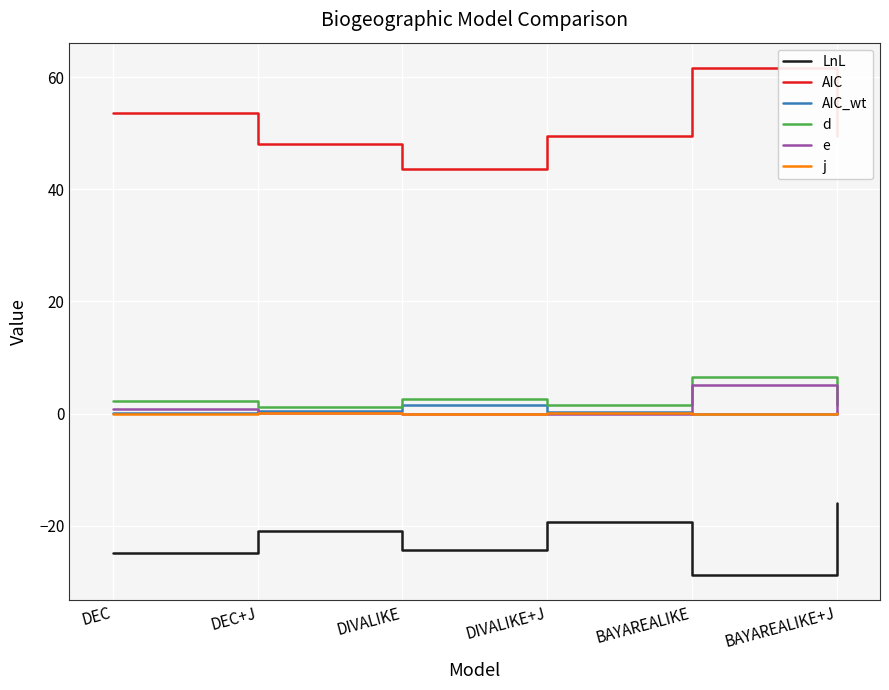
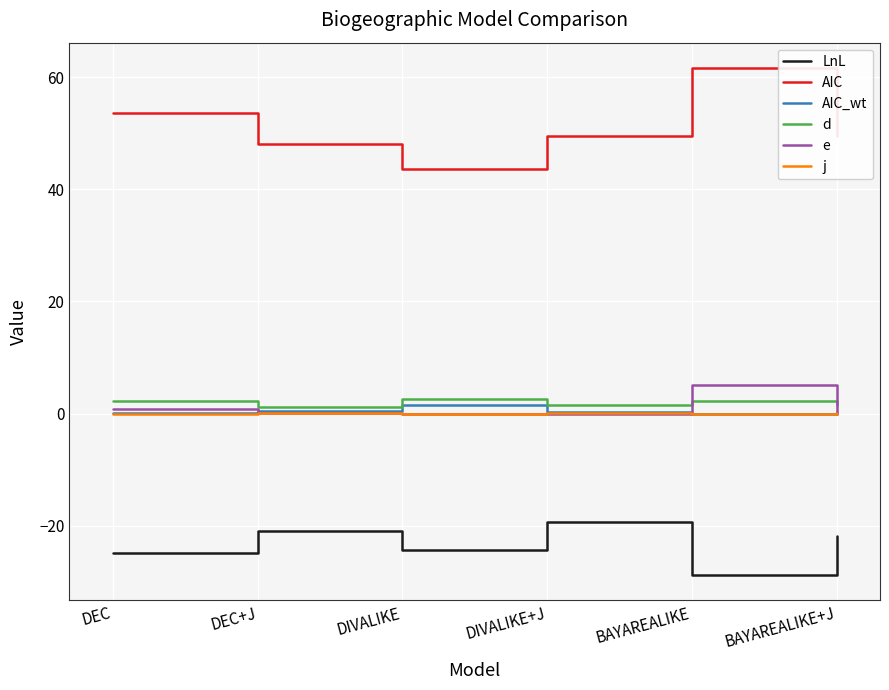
d, BAYAREALIKE: 6 -> 2
LnL, BAYAREALIKE+J: -16 -> -22
